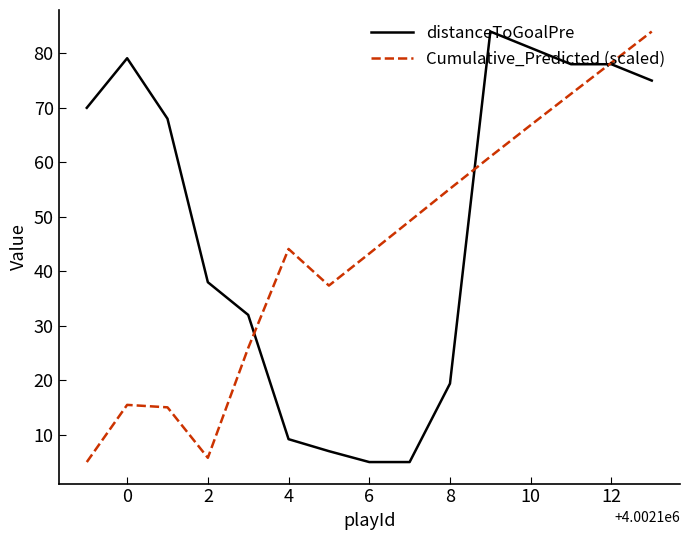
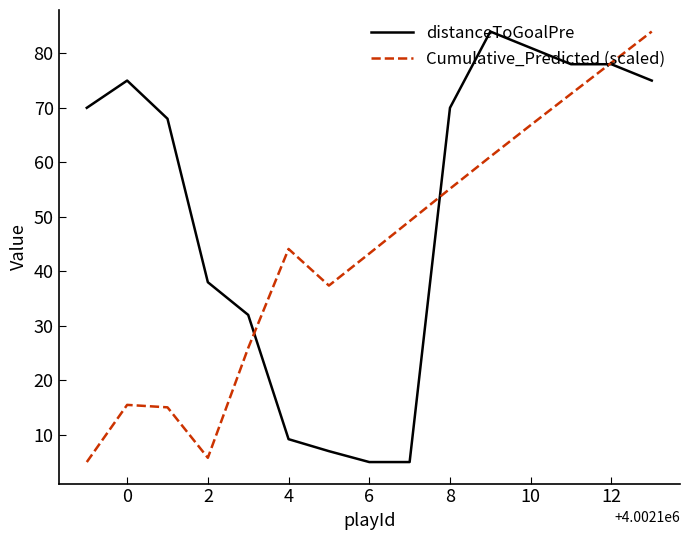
distanceToGoalPre, 0: 79 -> 75
distanceToGoalPre, 8: 19 -> 70
